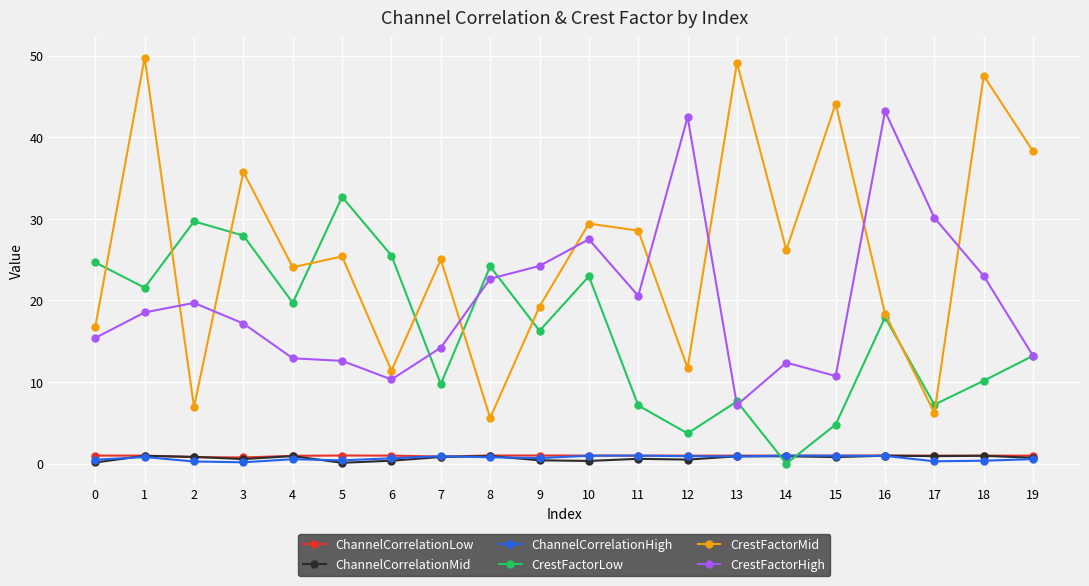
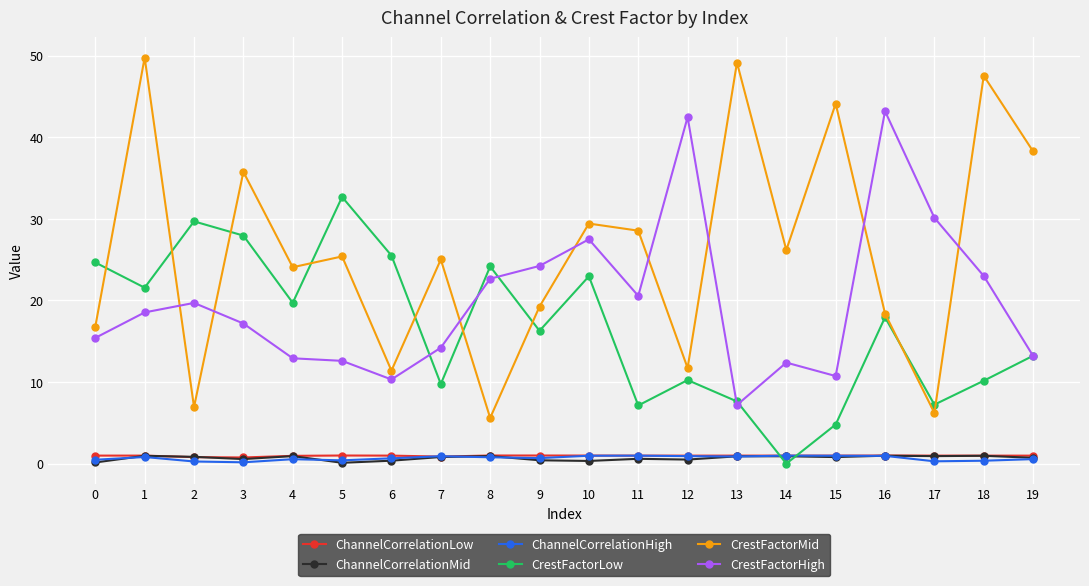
CrestFactorLow, 12: 4 -> 10
